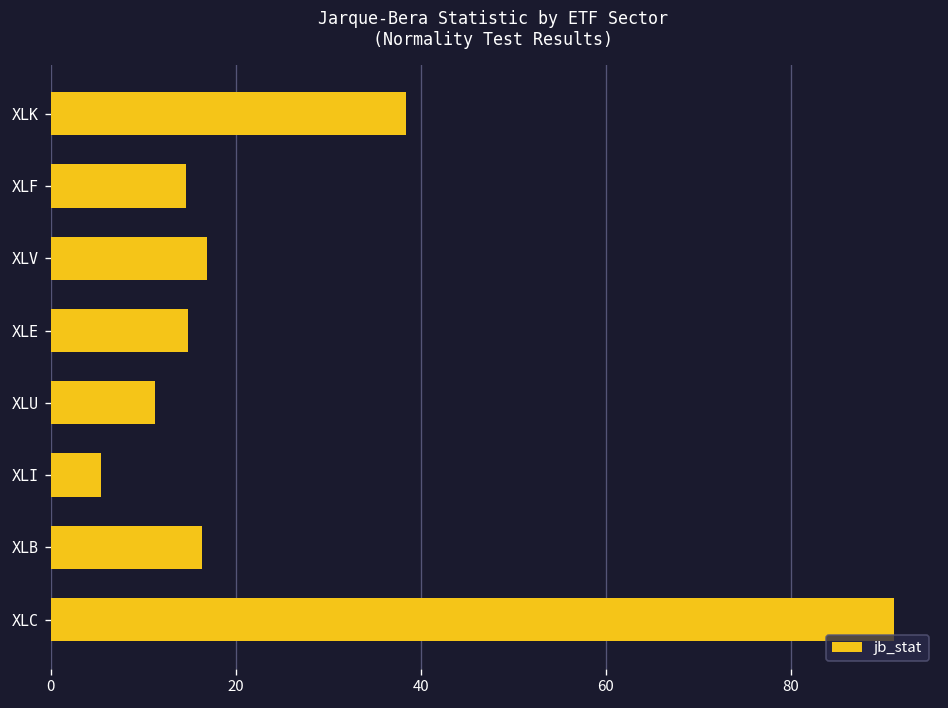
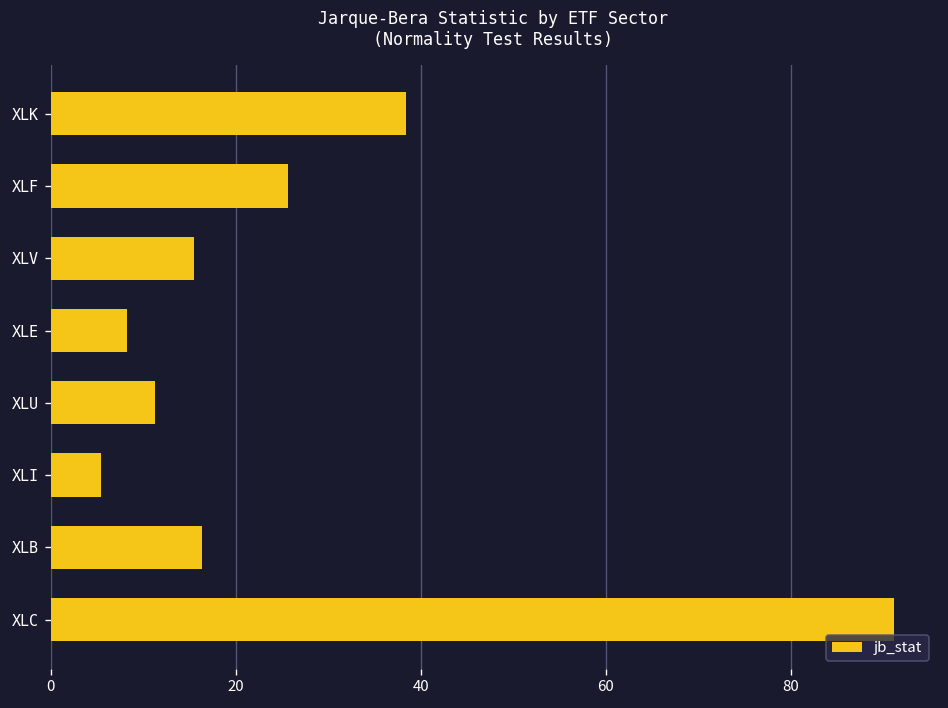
XLF: 15 -> 26
XLV: 17 -> 15
XLE: 15 -> 8
